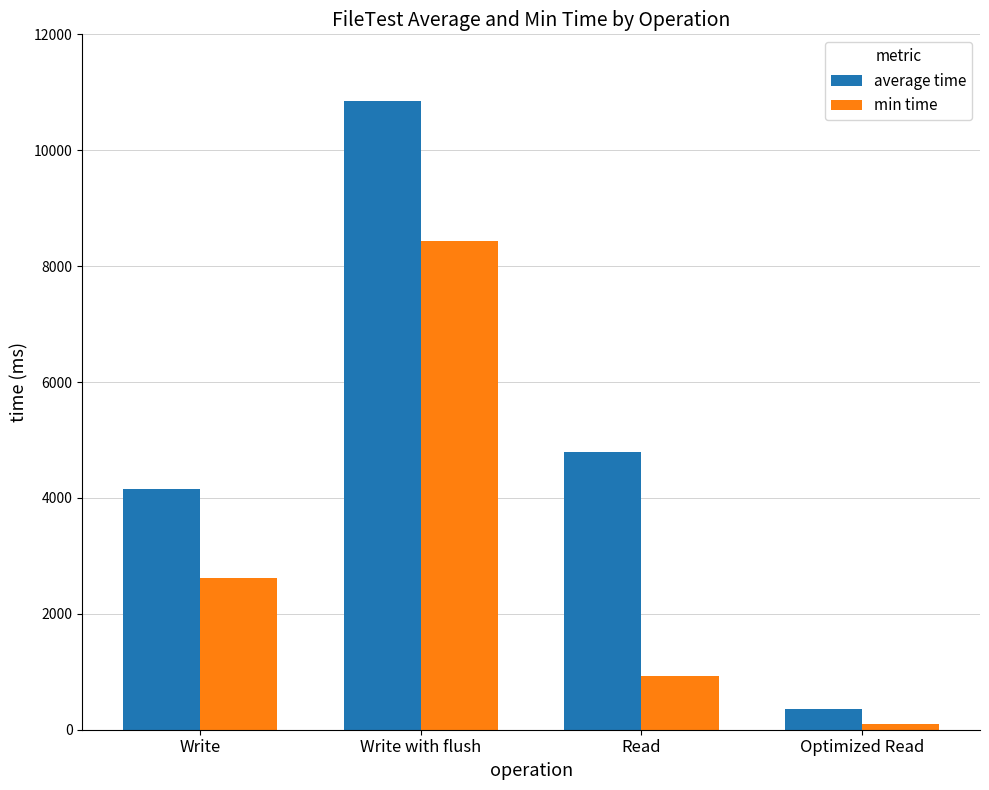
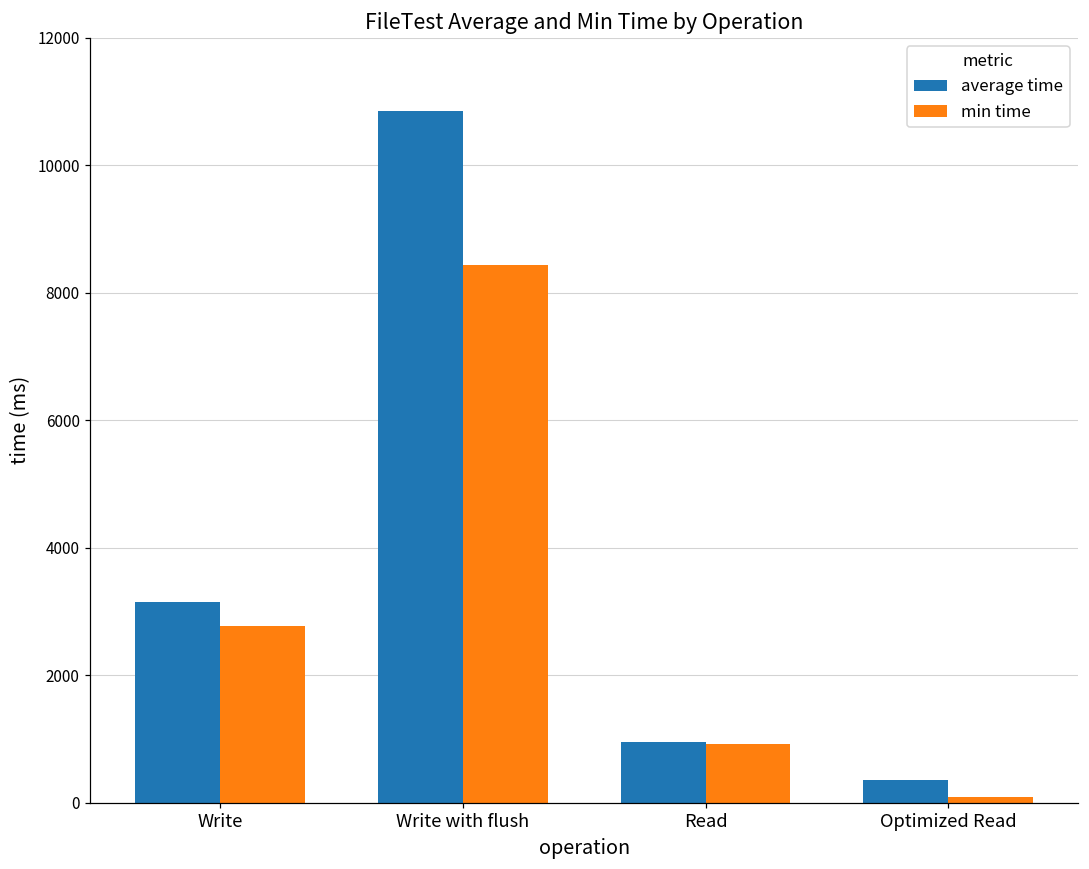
average time, Write: 4200 -> 3100
min time, Write: 2600 -> 2800
average time, Read: 4800 -> 1000
